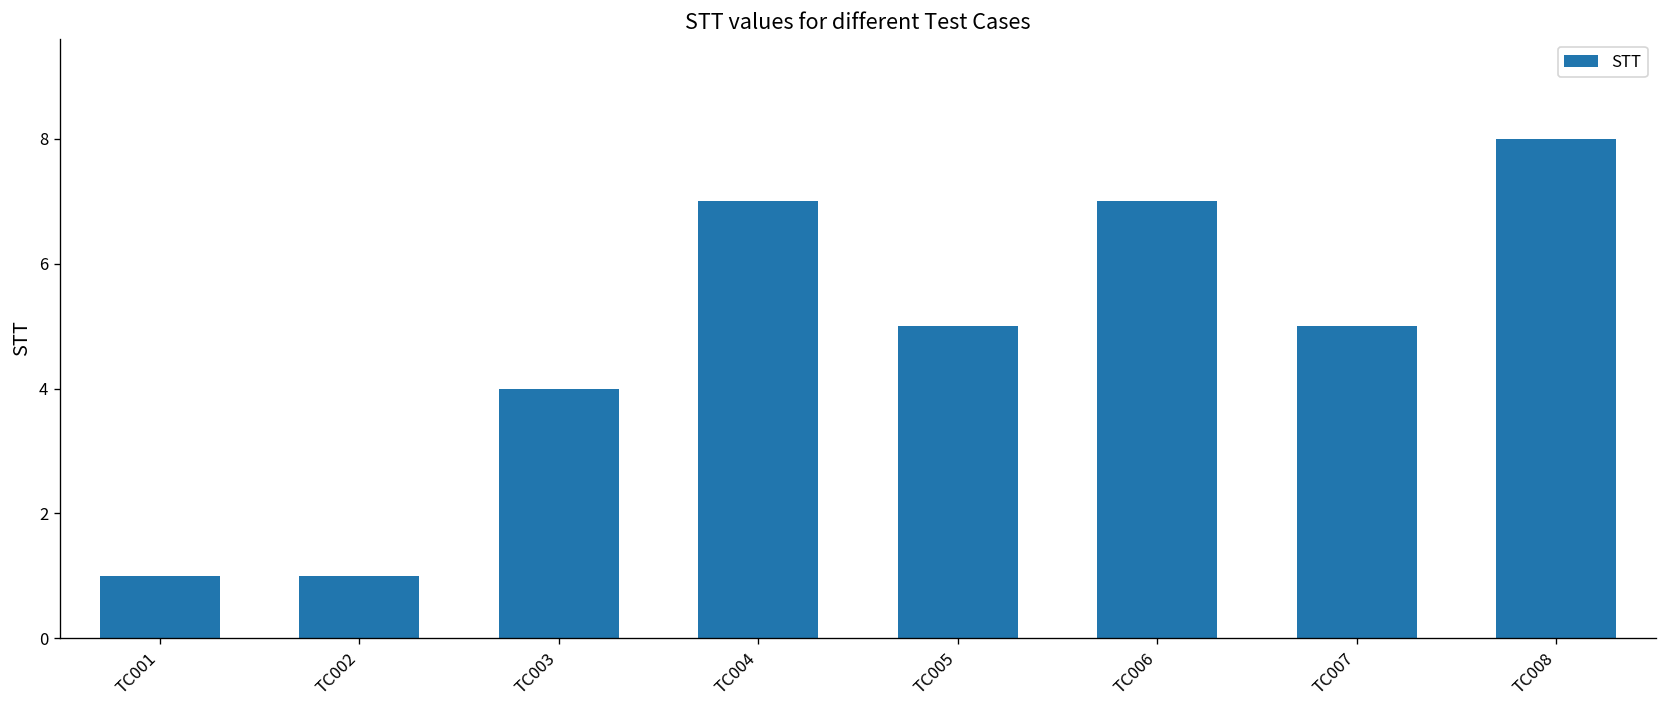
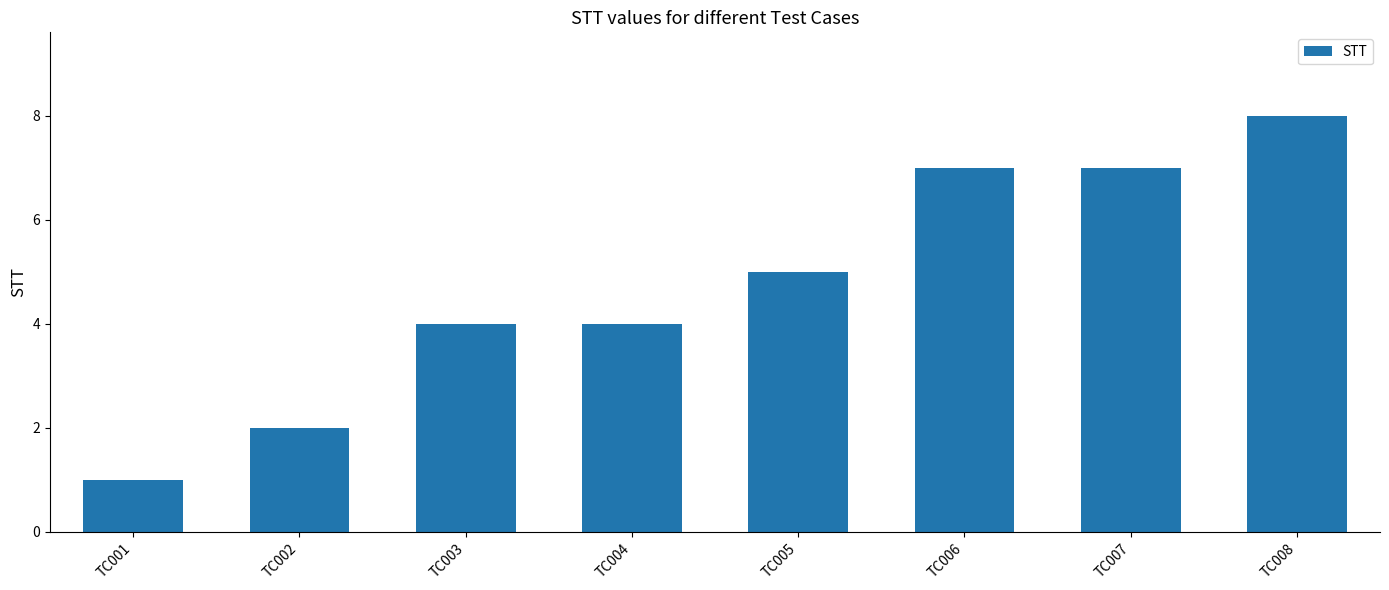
TC002: 1 -> 2
TC004: 7 -> 4
TC007: 5 -> 7
